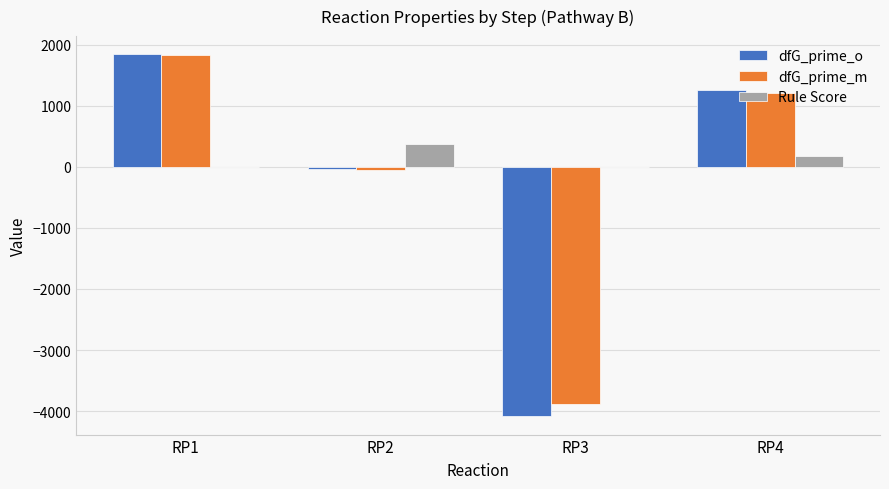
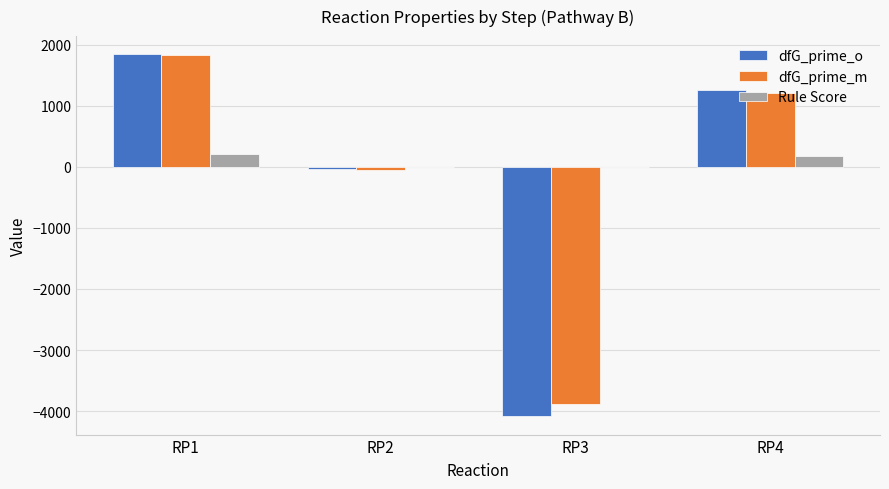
Rule Score, RP1: 0 -> 200
Rule Score, RP2: 400 -> 0
